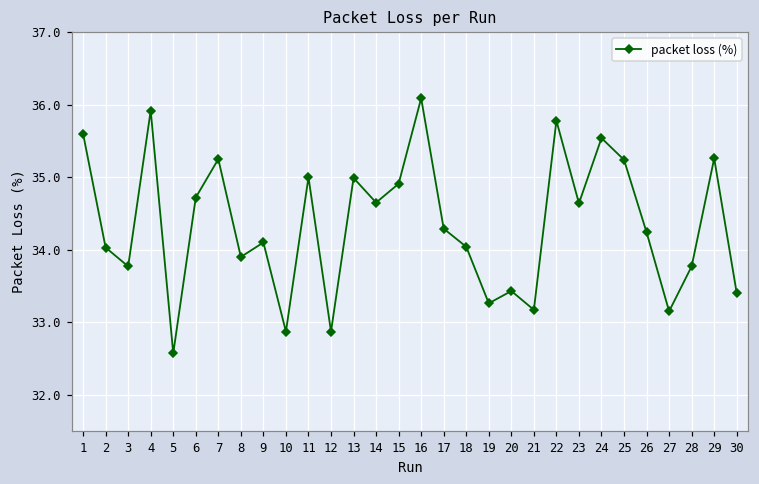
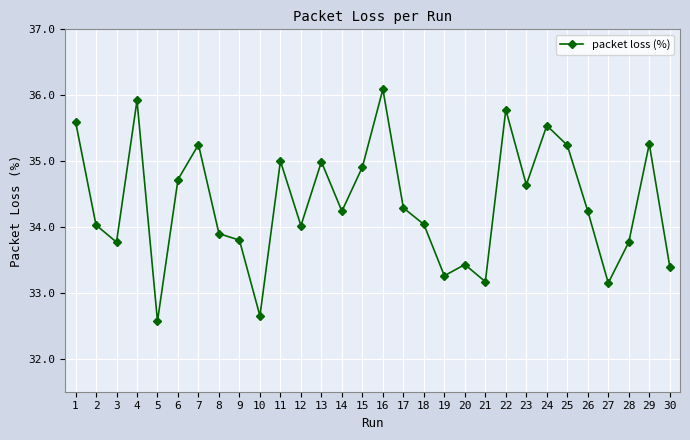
9: 34.1 -> 33.8
10: 32.9 -> 32.7
12: 32.9 -> 34.0
14: 34.7 -> 34.2
